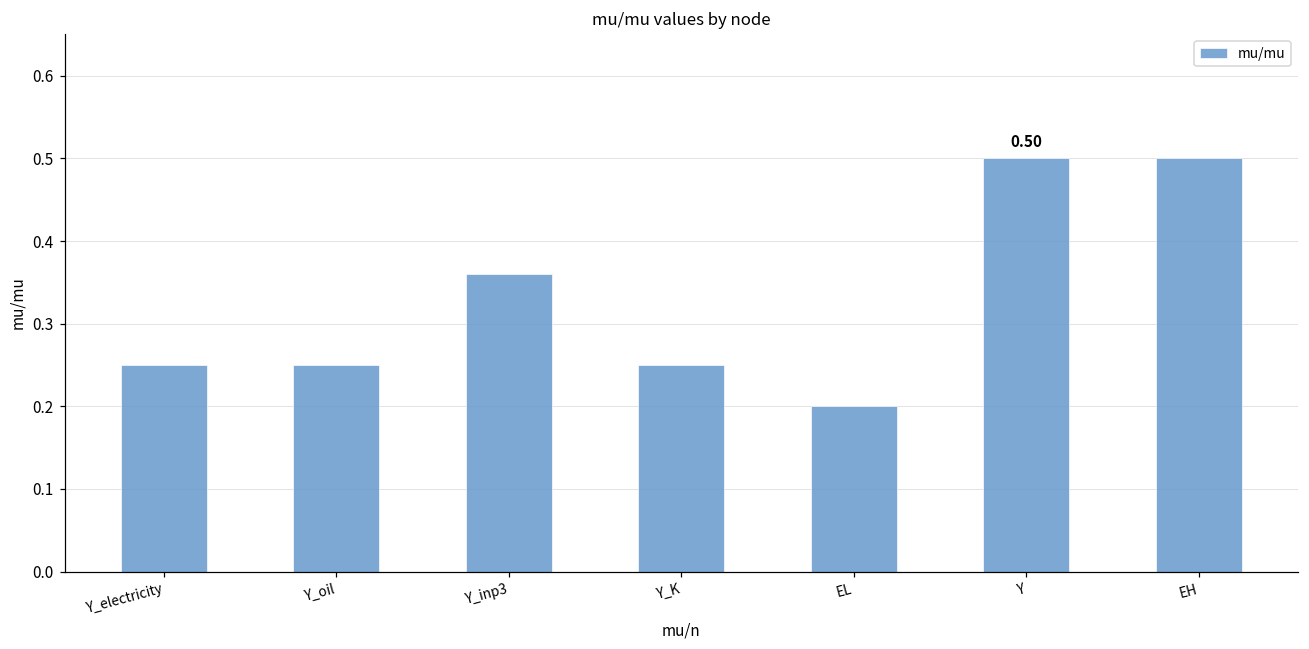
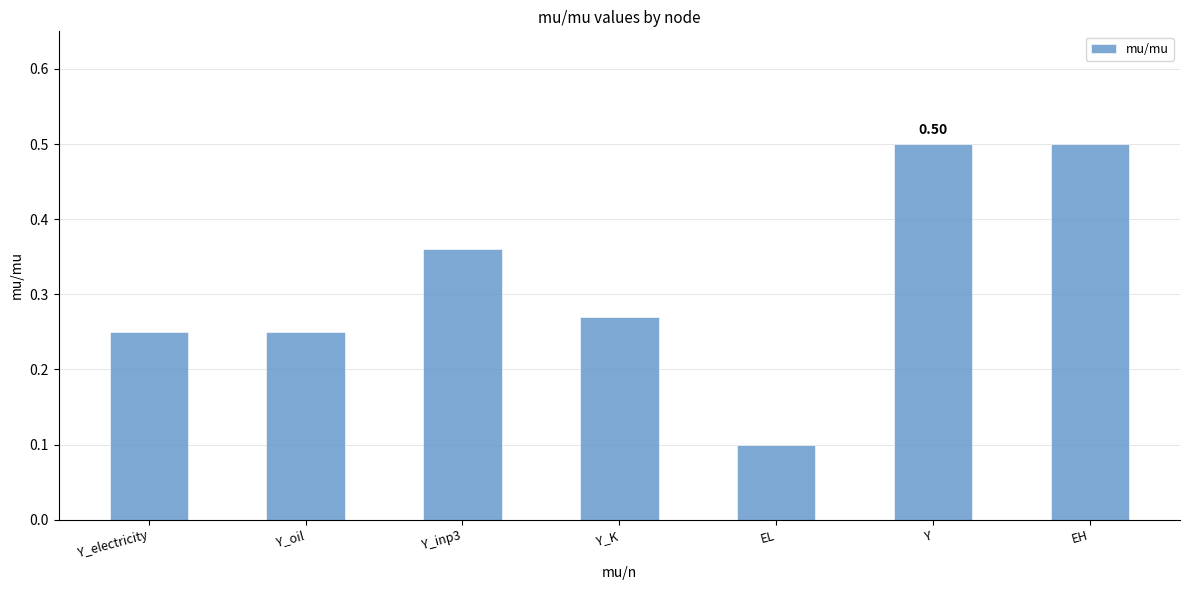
Y_K: 0.25 -> 0.27
EL: 0.2 -> 0.1
